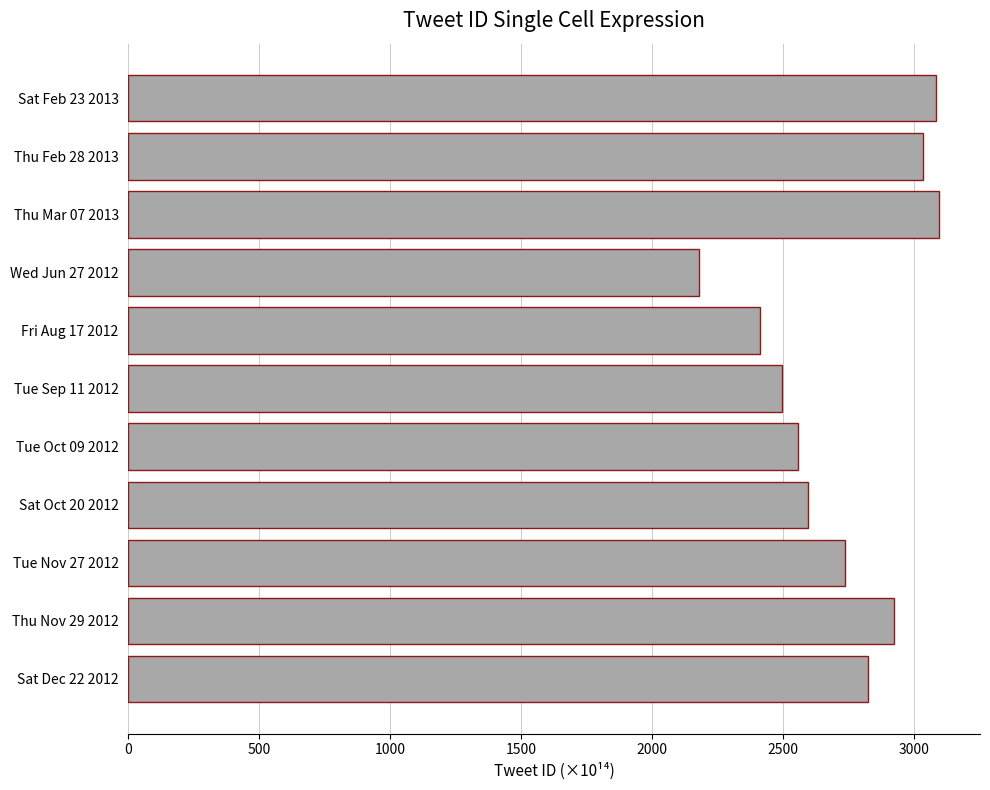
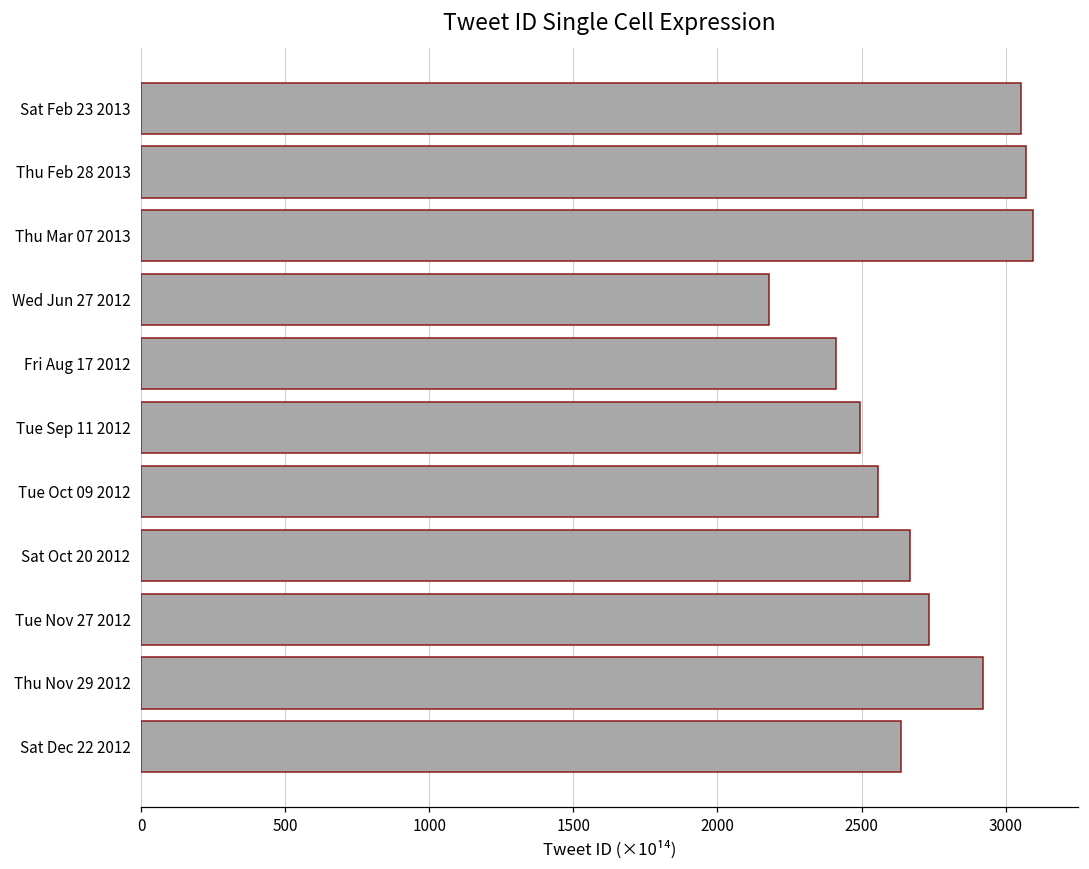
Sat Feb 23 2013: 3080 -> 3050
Thu Feb 28 2013: 3030 -> 3070
Sat Oct 20 2012: 2600 -> 2670
Sat Dec 22 2012: 2820 -> 2640
